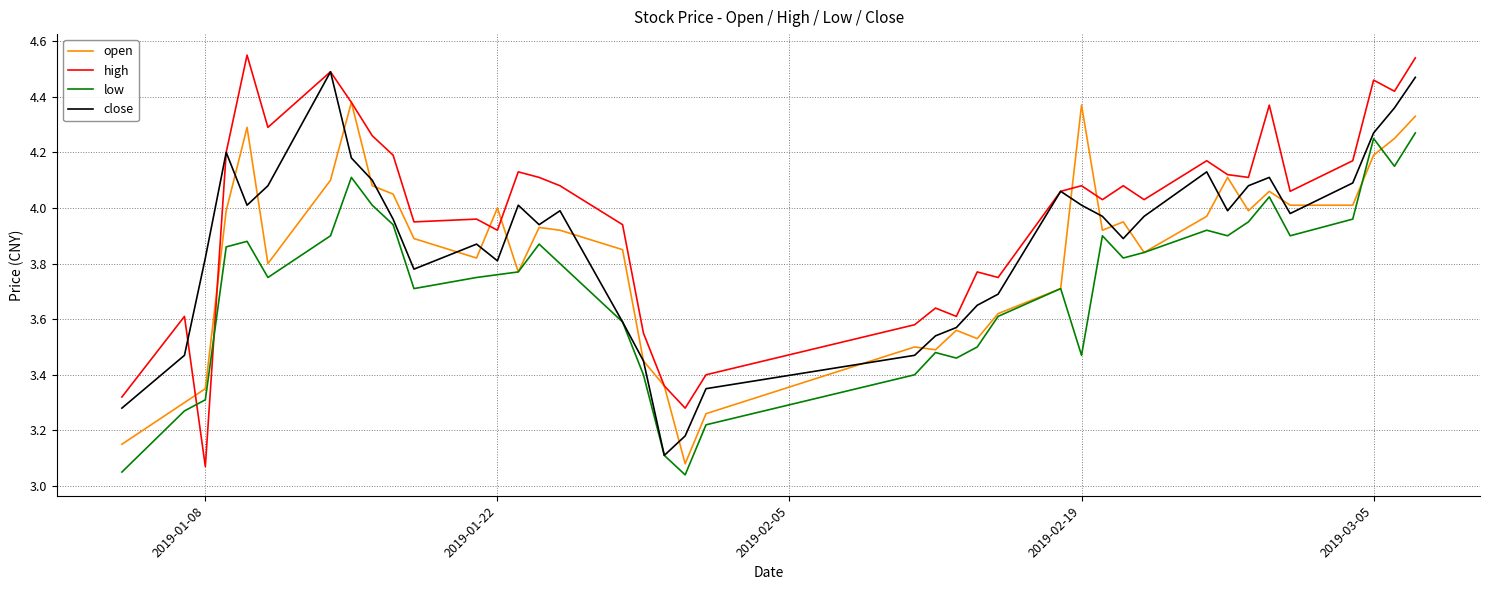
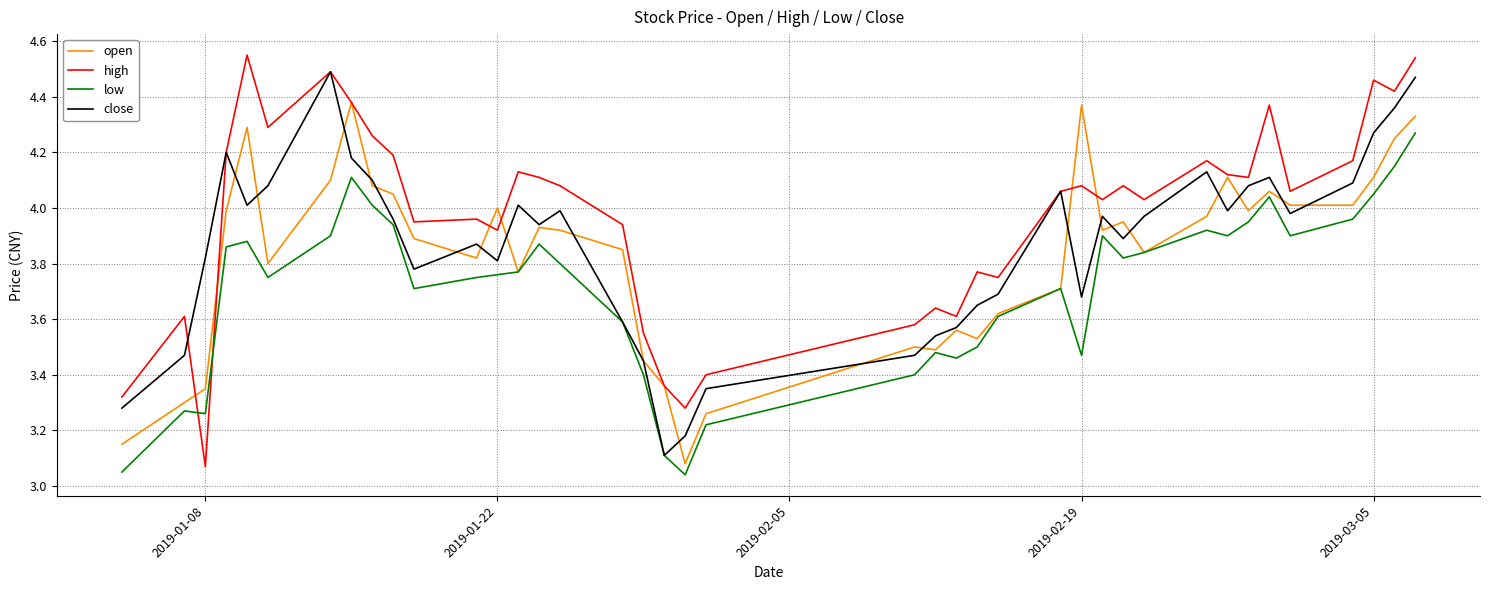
low, 2019-01-08: 3.31 -> 3.26
close, 2019-02-19: 4.01 -> 3.68
open, 2019-03-05: 4.19 -> 4.11
low, 2019-03-05: 4.25 -> 4.05
